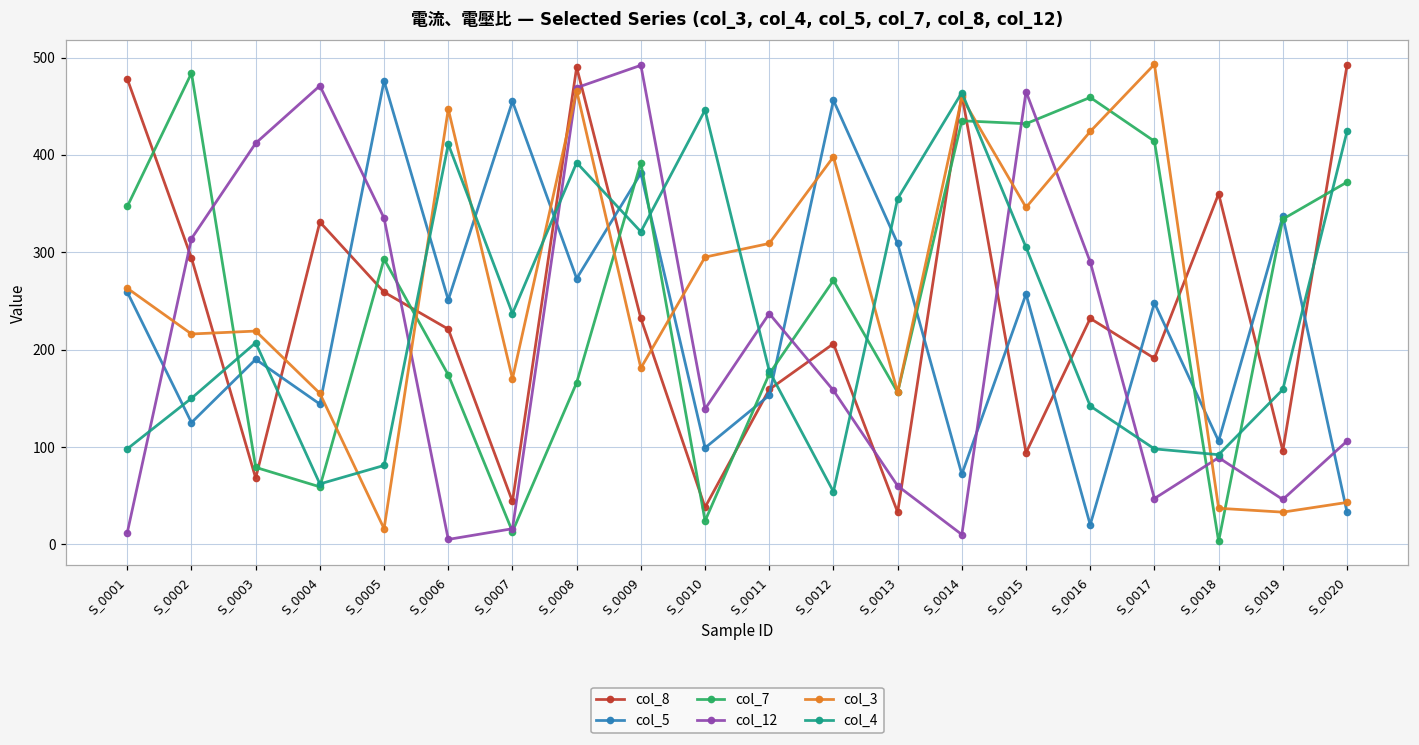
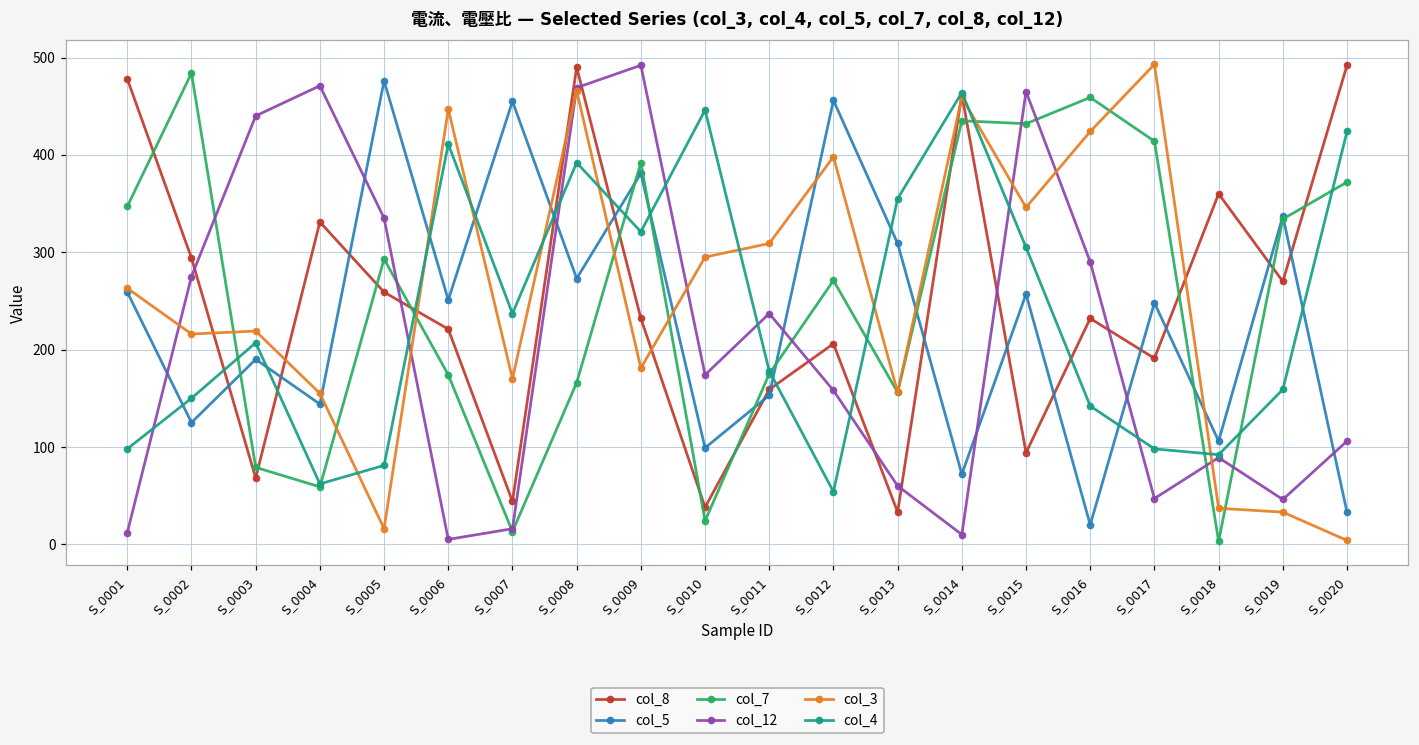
col_12, S_0002: 310 -> 280
col_12, S_0003: 410 -> 440
col_12, S_0010: 140 -> 170
col_8, S_0019: 100 -> 270
col_3, S_0020: 40 -> 0
